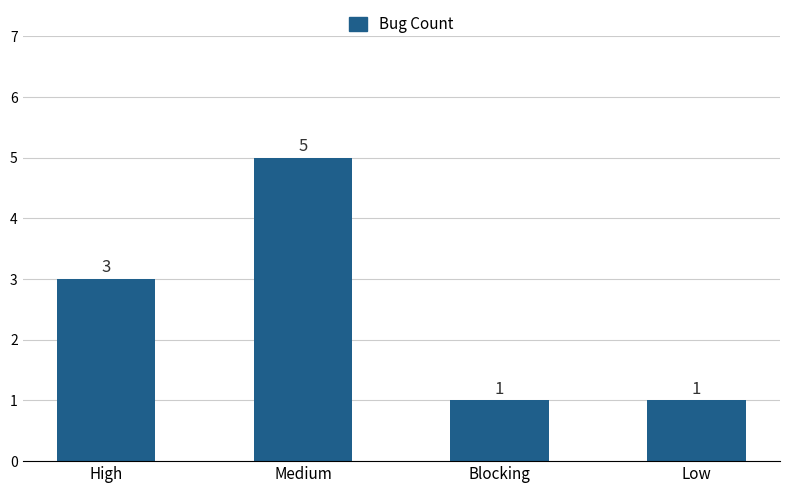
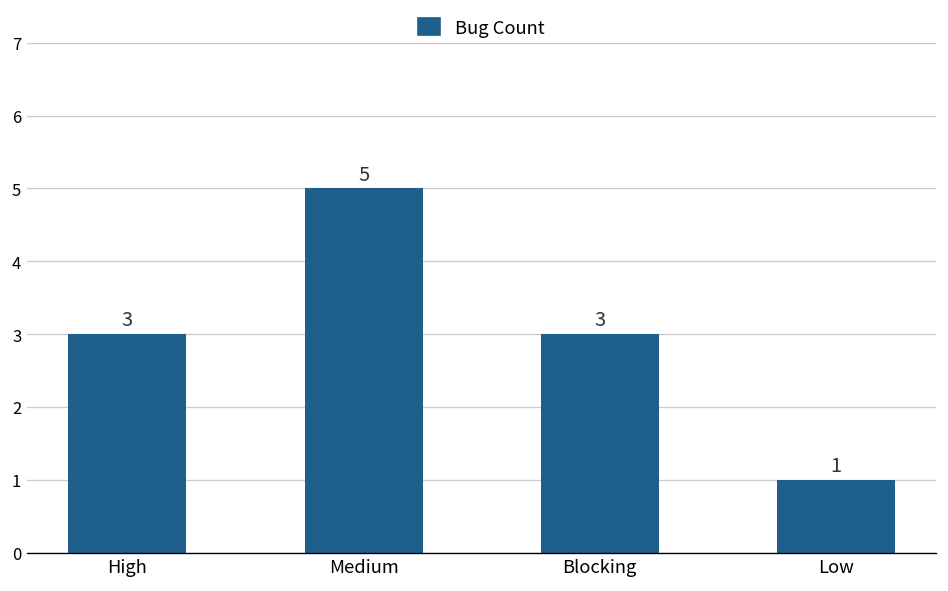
Blocking: 1 -> 3
